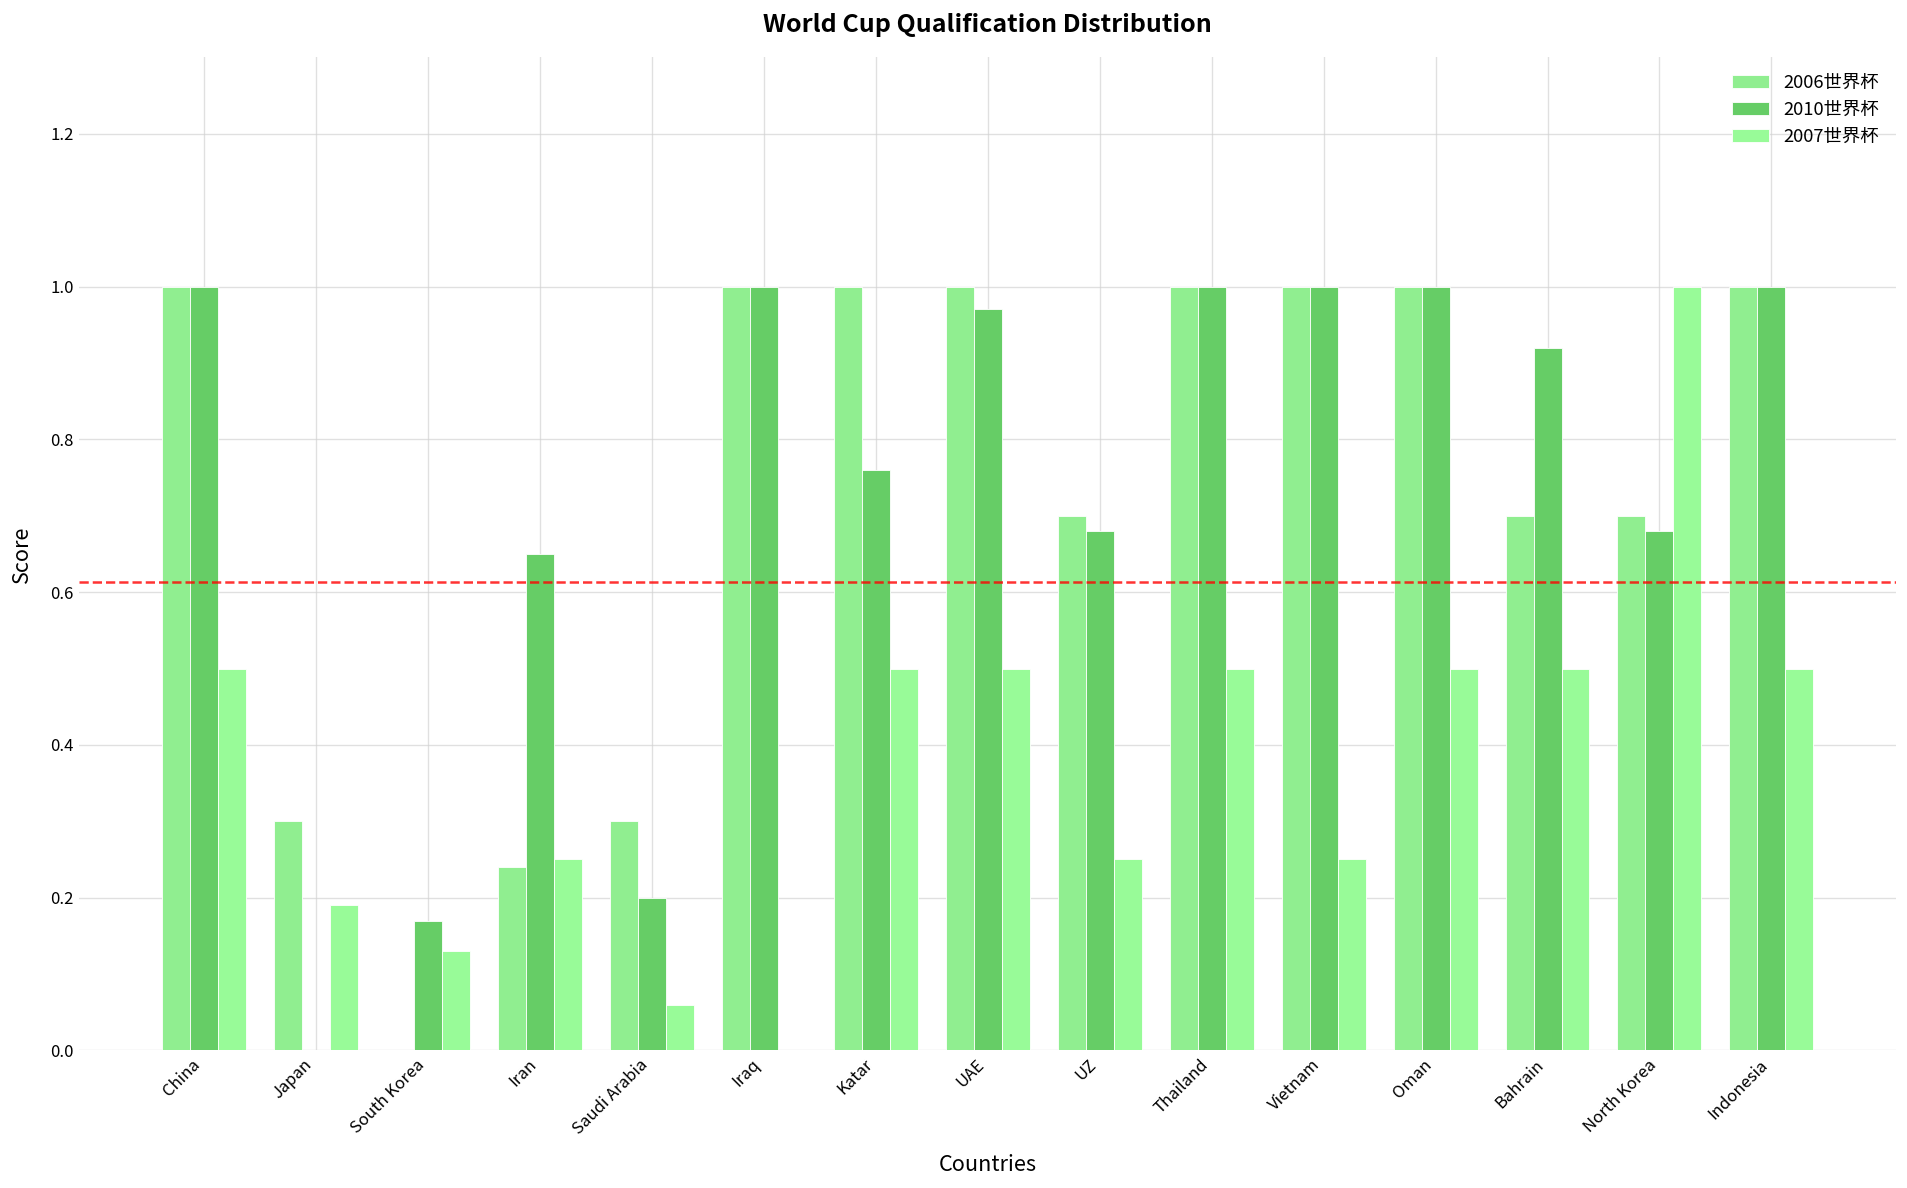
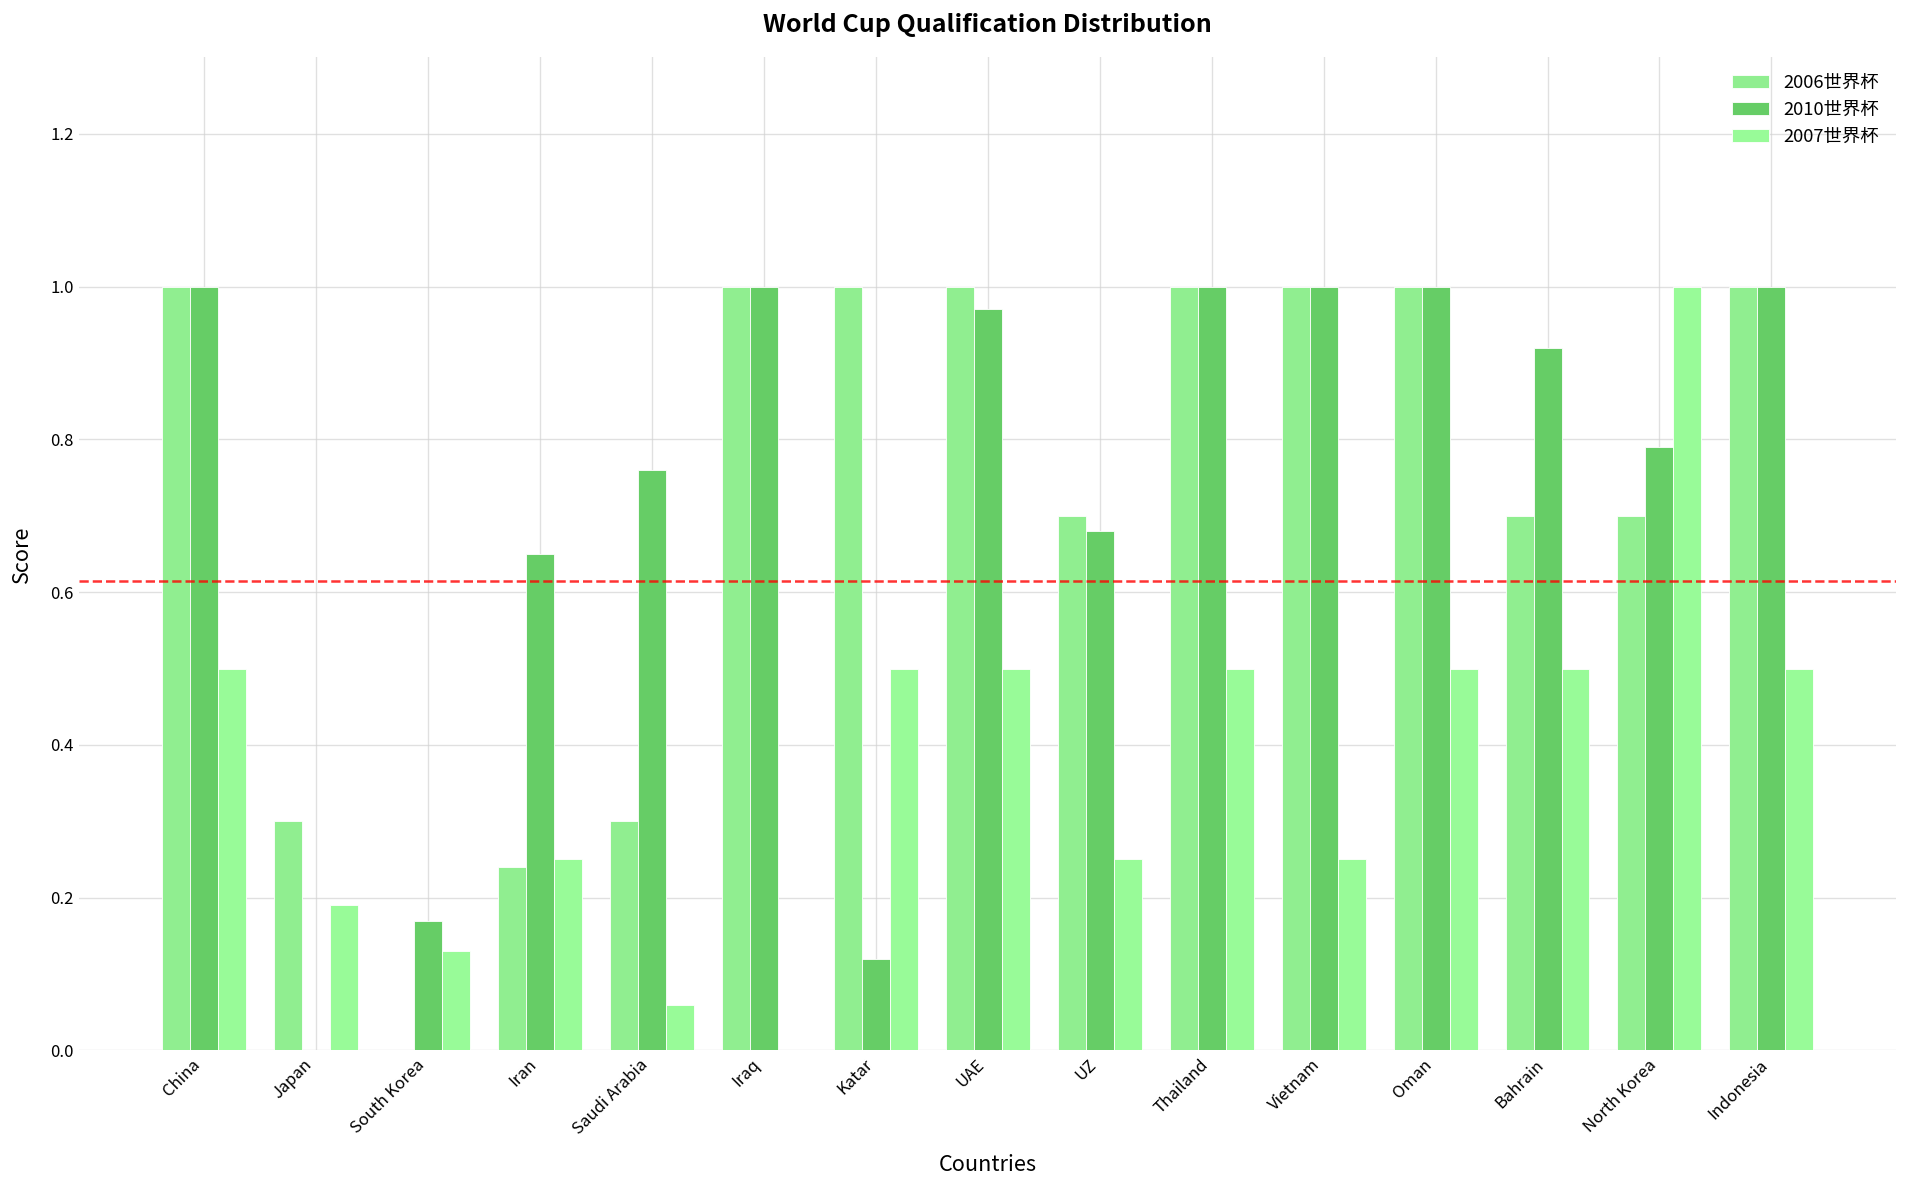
2010世界杯, Saudi Arabia: 0.20 -> 0.76
2010世界杯, Katar: 0.76 -> 0.12
2010世界杯, North Korea: 0.68 -> 0.79
